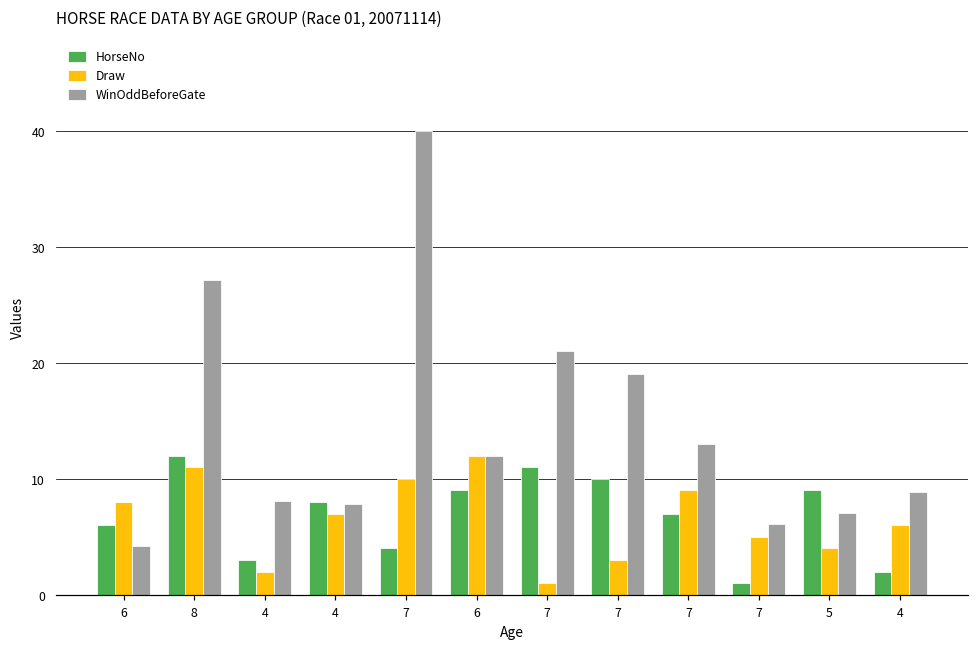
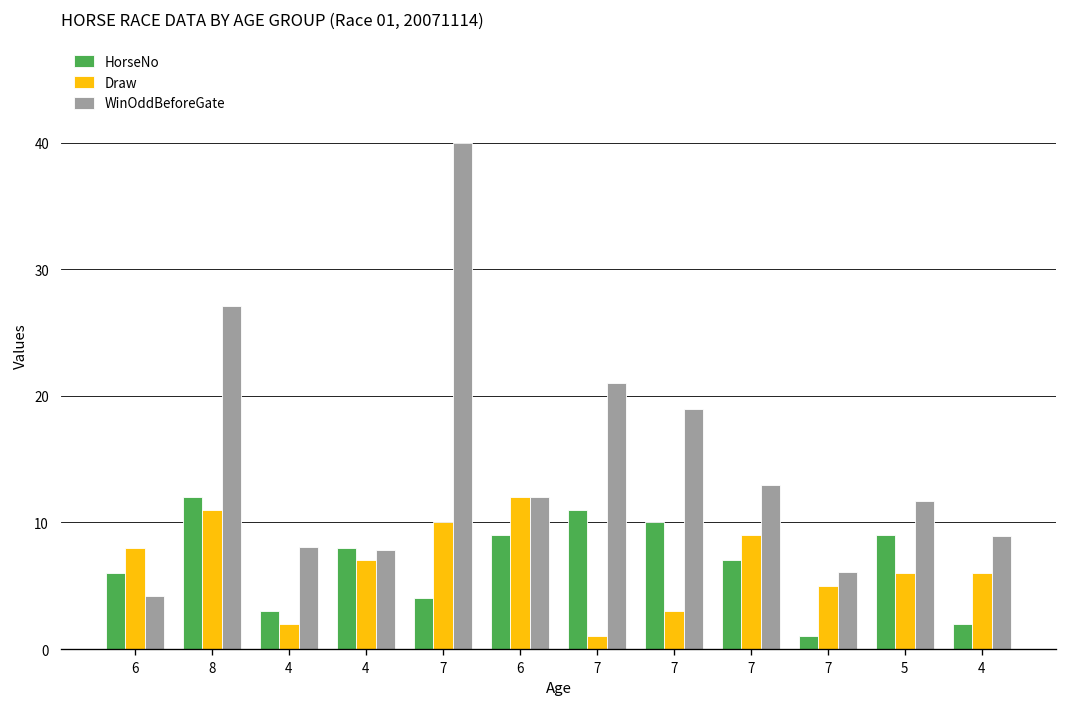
Draw, 5: 4 -> 6
WinOddBeforeGate, 5: 7.1 -> 11.7
